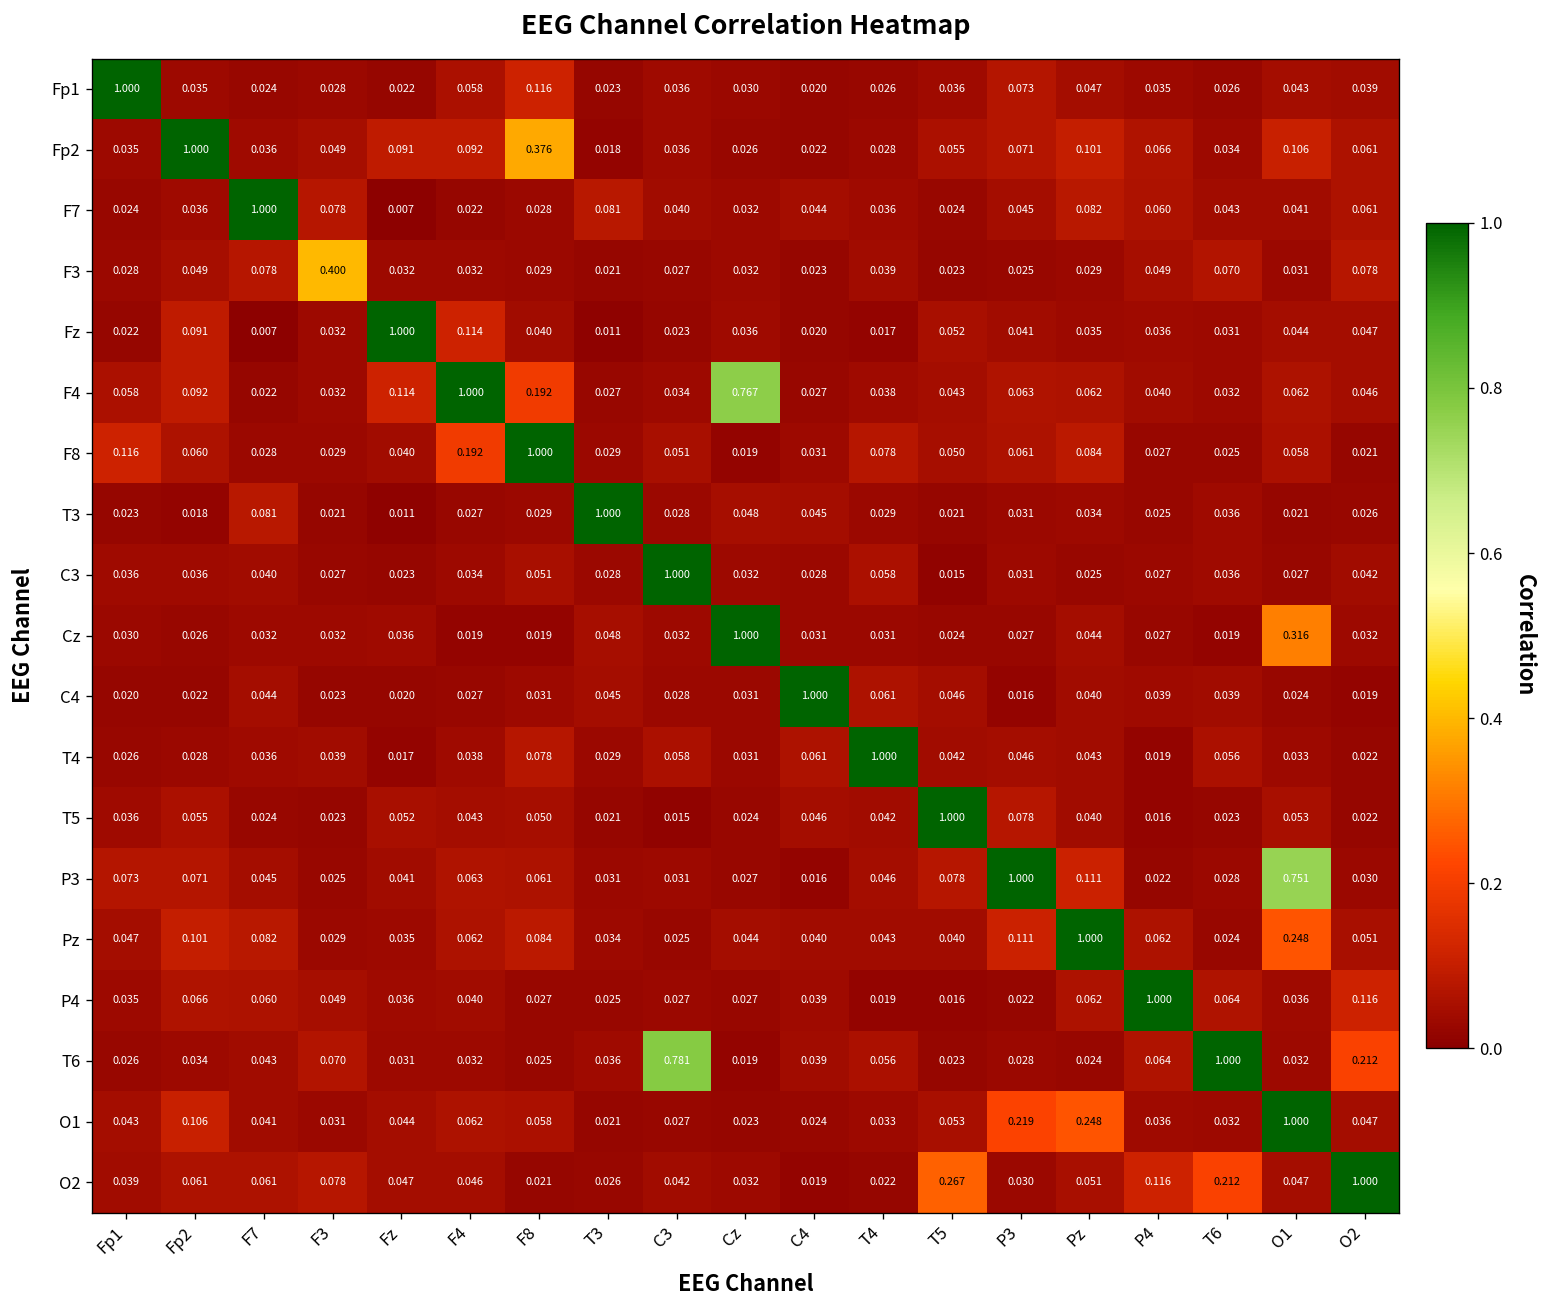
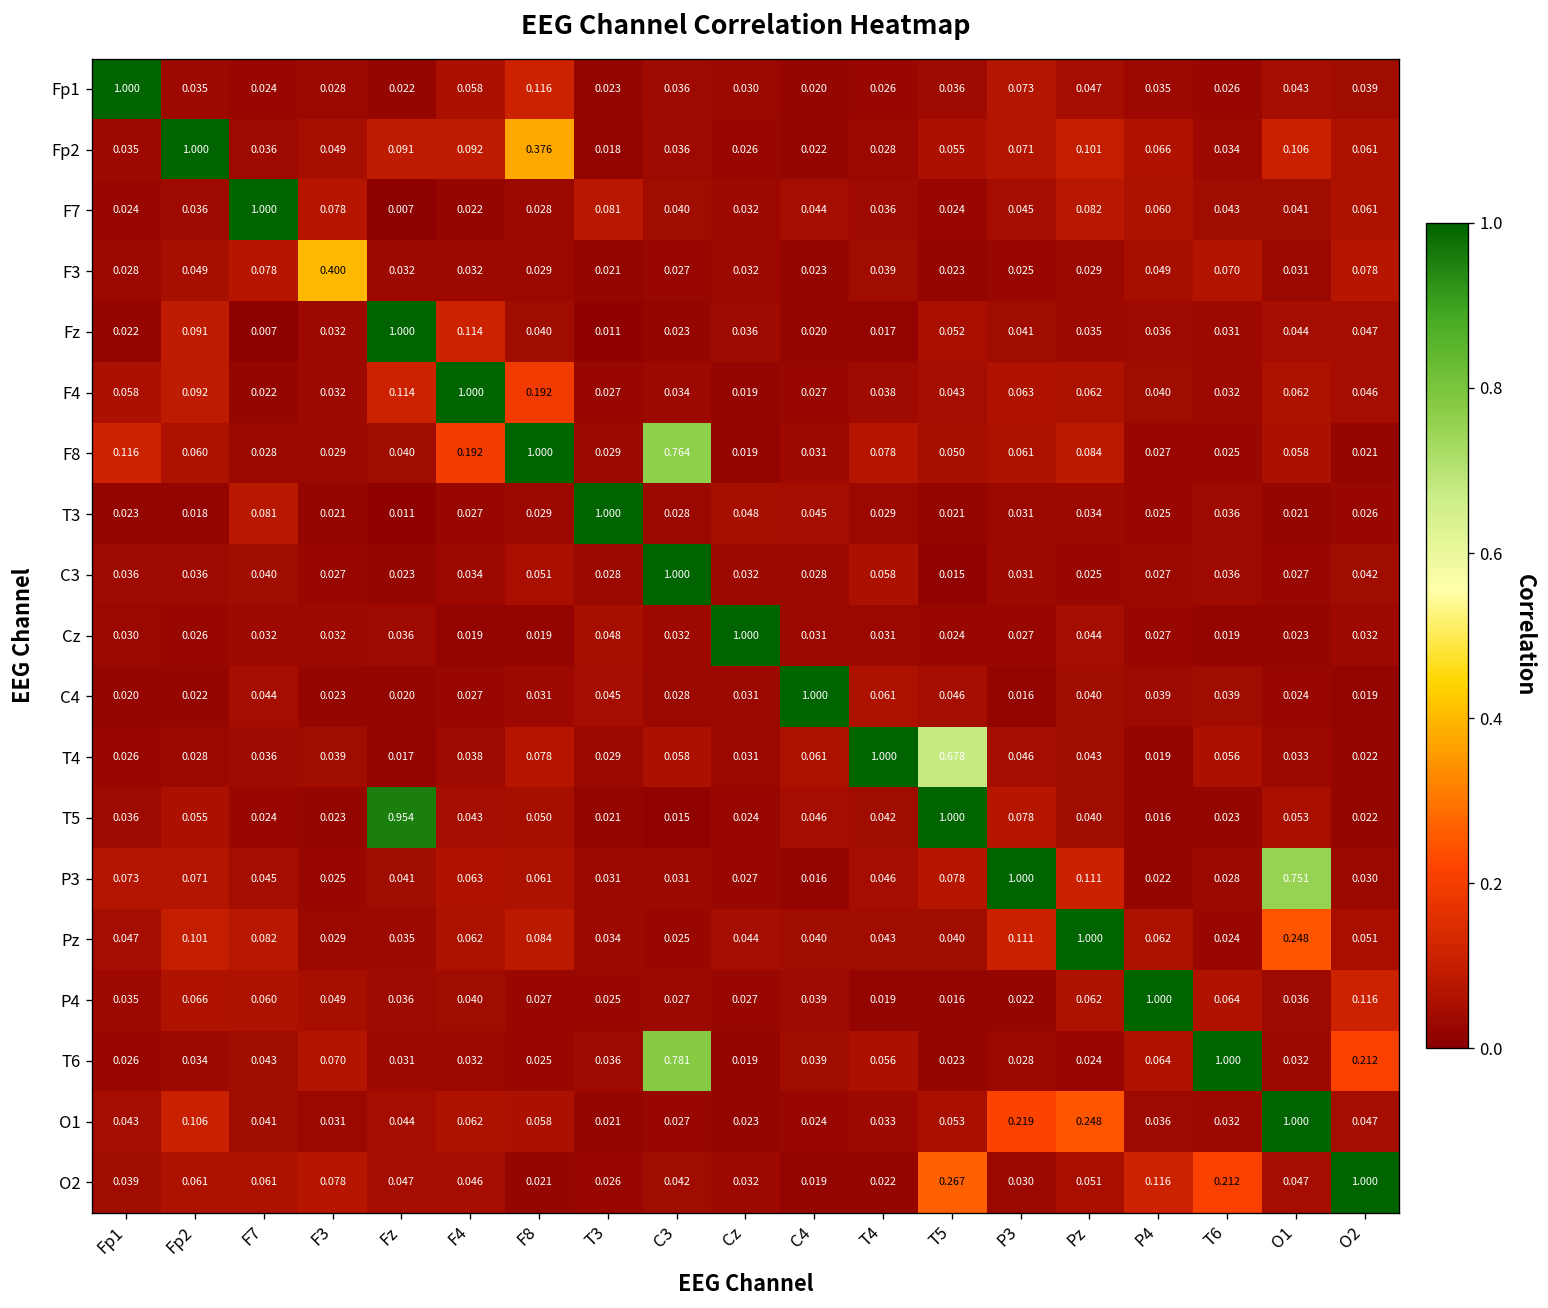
F4, Cz: 0.767 -> 0.019
F8, C3: 0.051 -> 0.764
Cz, O1: 0.316 -> 0.023
T4, T5: 0.042 -> 0.678
T5, Fz: 0.052 -> 0.954
